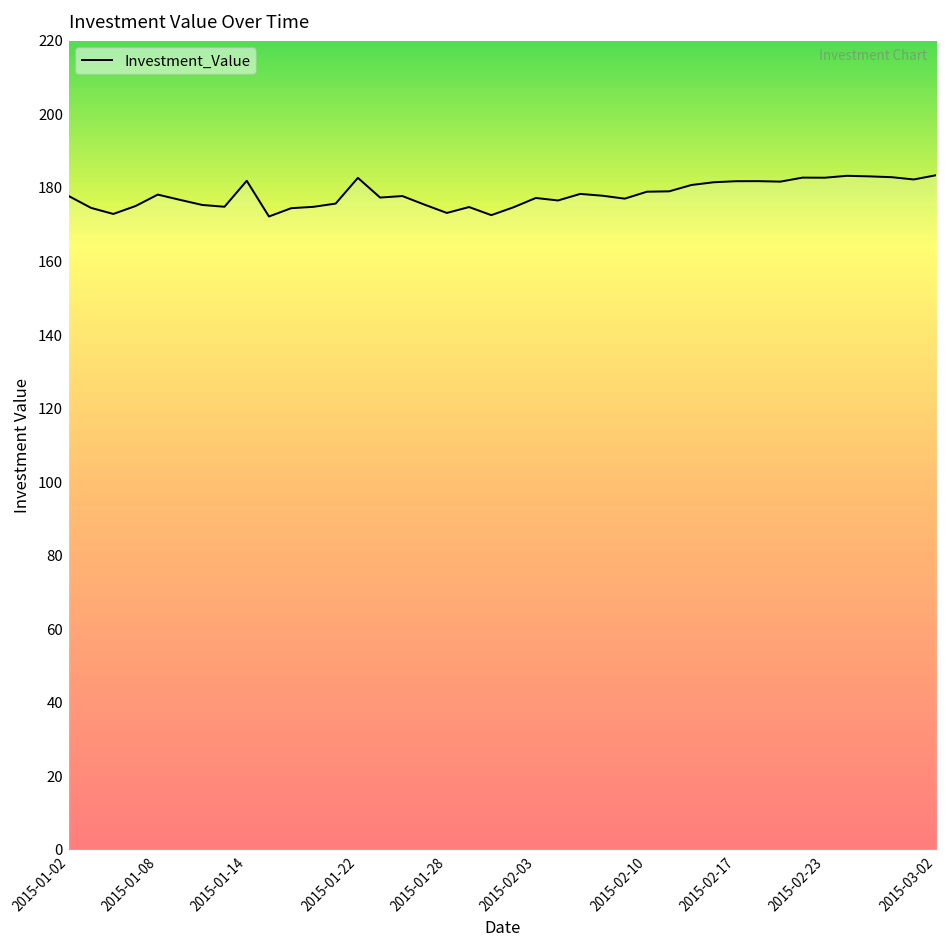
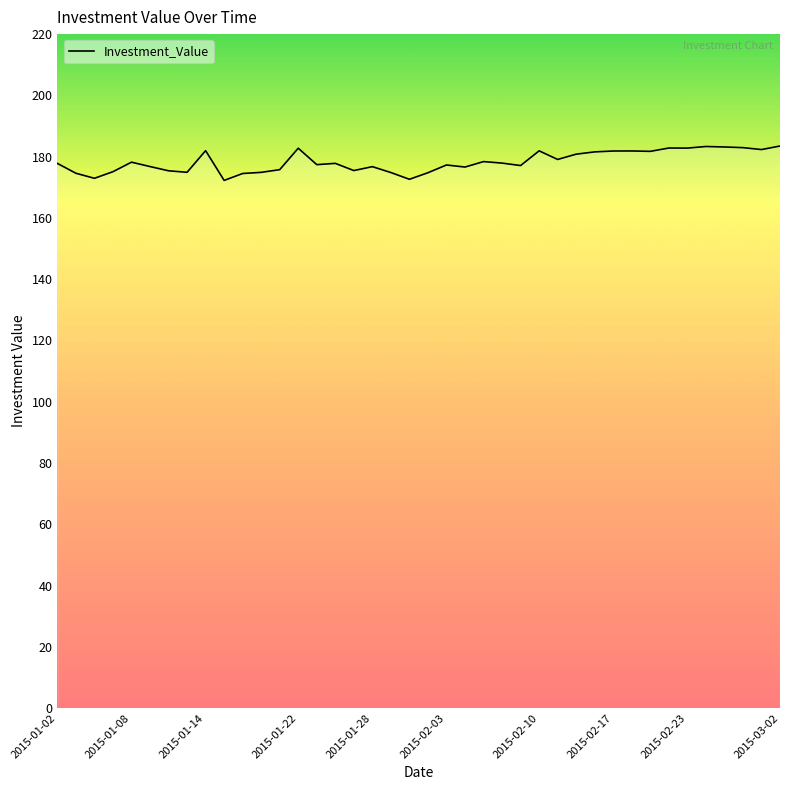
2015-01-28: 173 -> 177
2015-02-10: 179 -> 182
